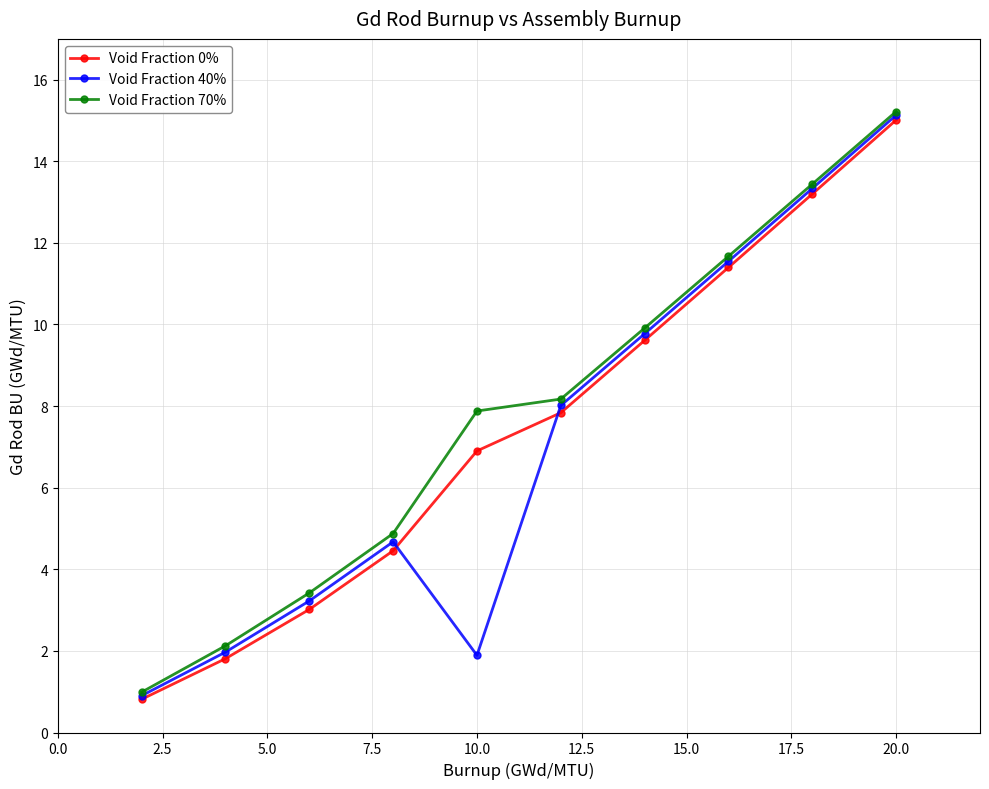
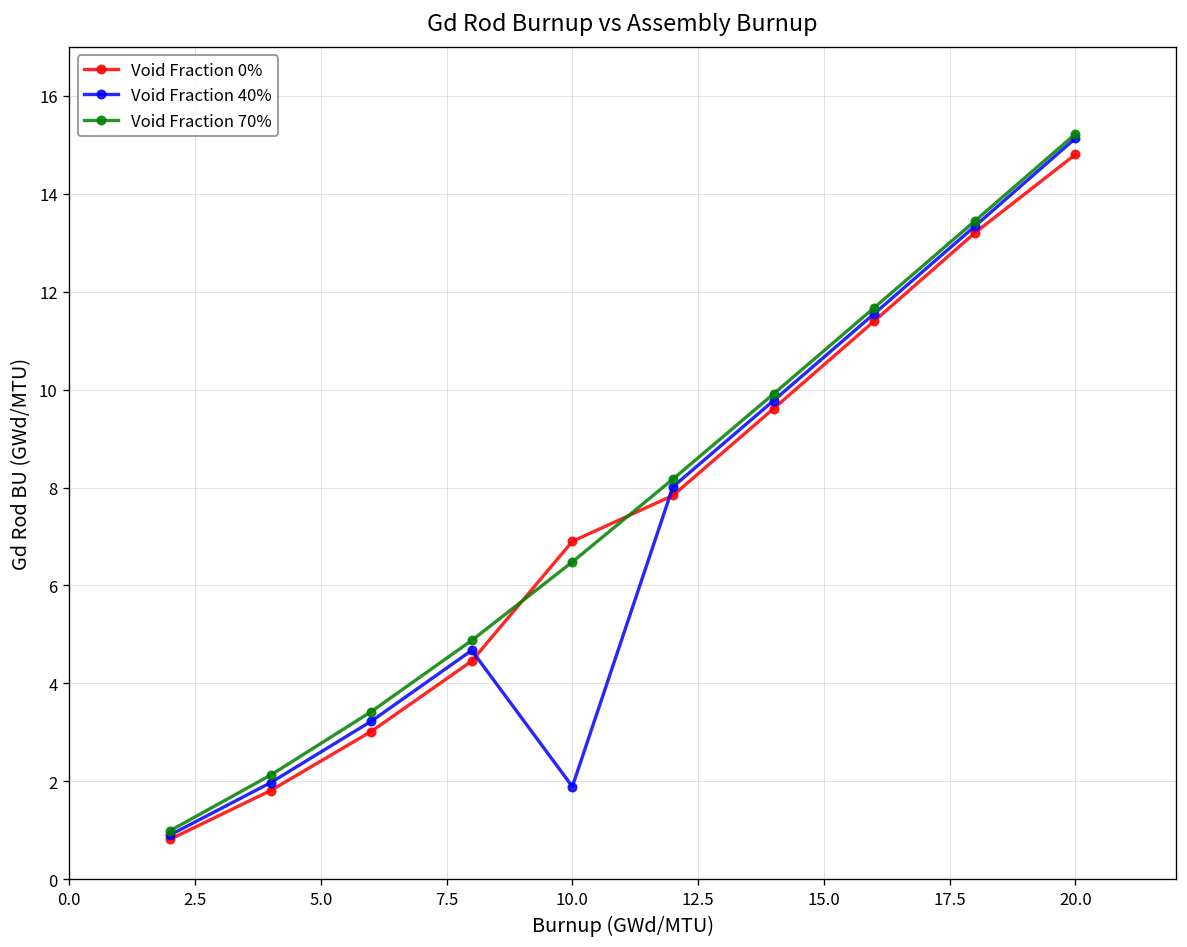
Void Fraction 70%, 10.0: 7.9 -> 6.5
Void Fraction 0%, 20.0: 15.0 -> 14.8
